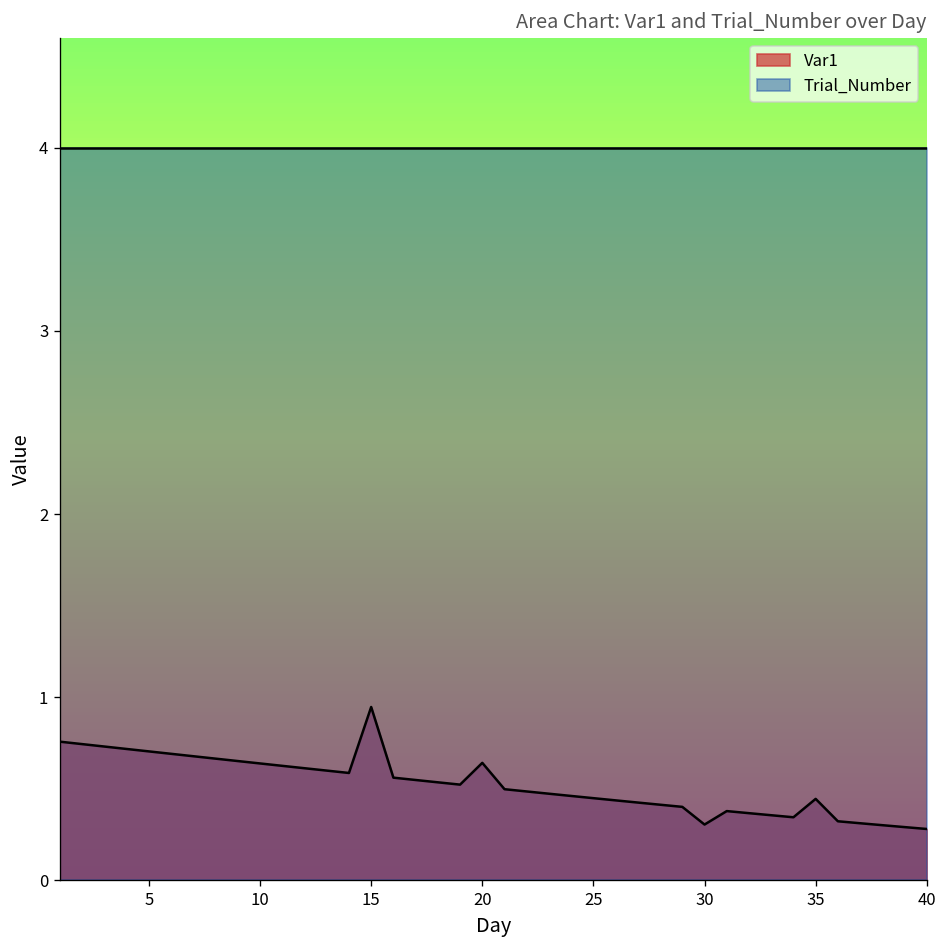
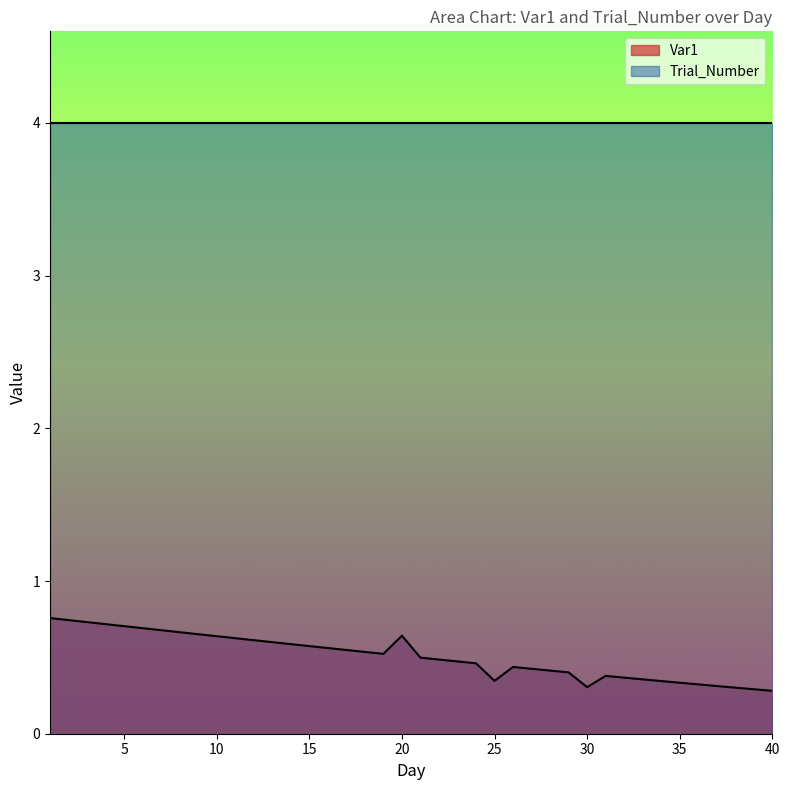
Var1, 15: 0.95 -> 0.57
Var1, 25: 0.45 -> 0.35
Var1, 35: 0.45 -> 0.33
